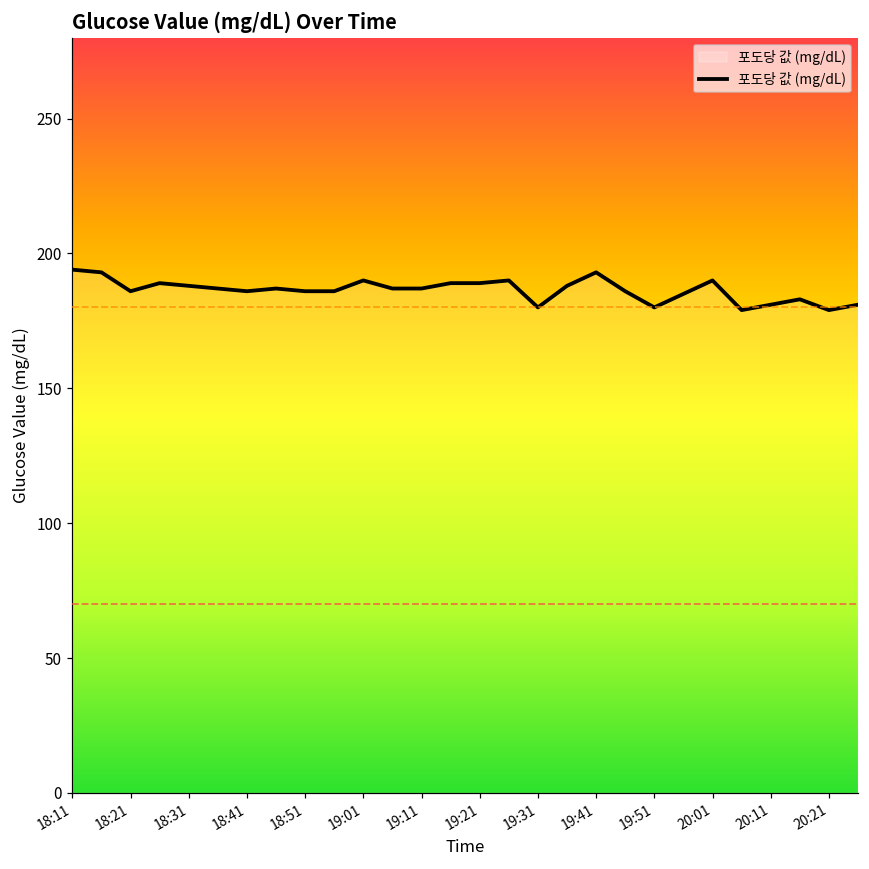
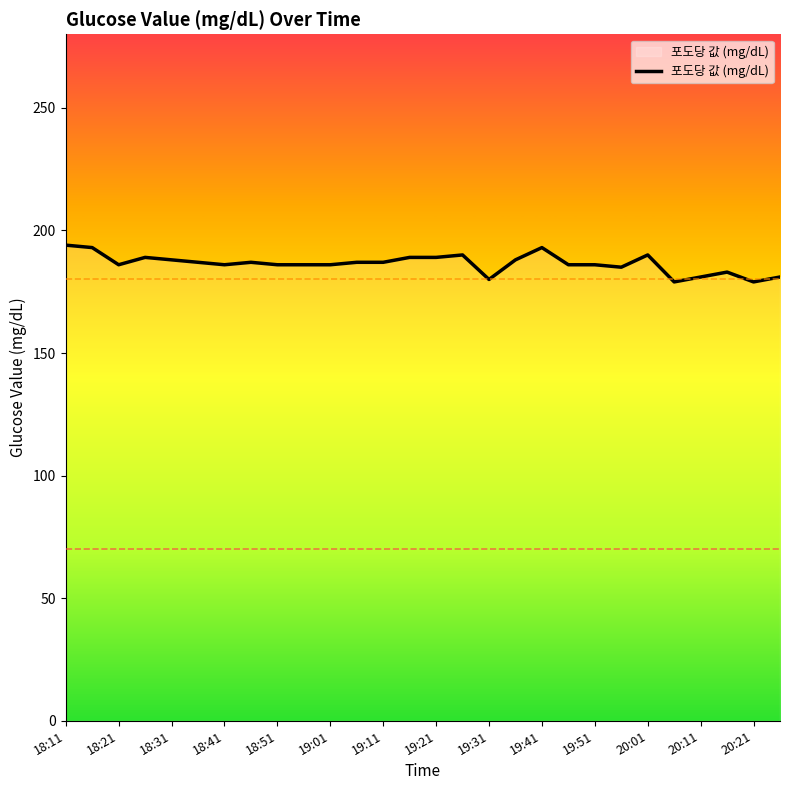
19:01: 190 -> 186
19:51: 180 -> 186
